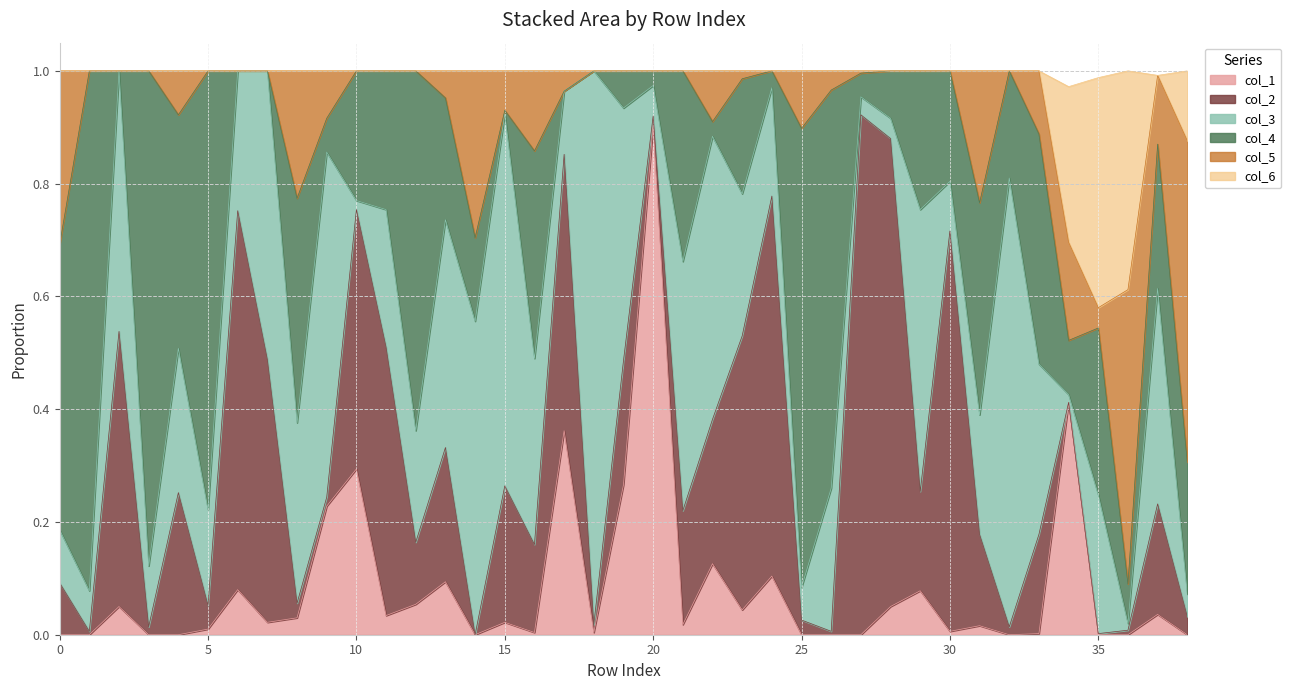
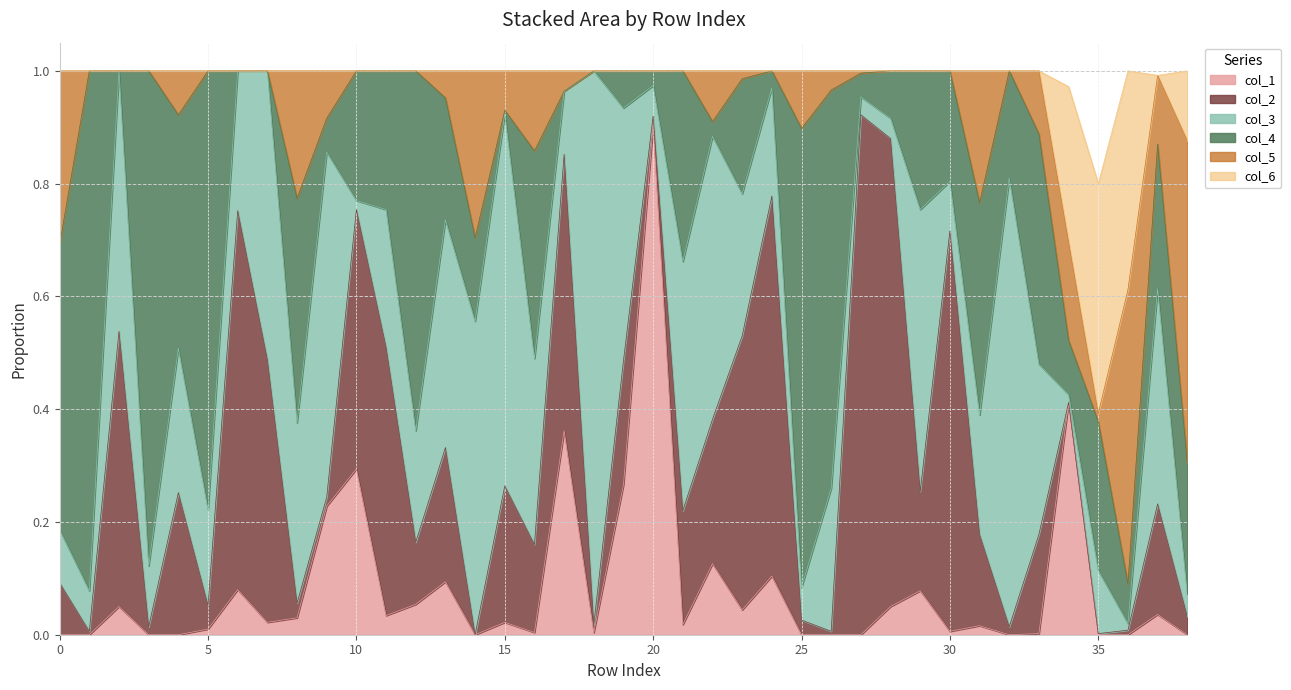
col_3, 35: 0.25 -> 0.11
col_4, 35: 0.30 -> 0.26
col_5, 35: 0.04 -> 0.01
